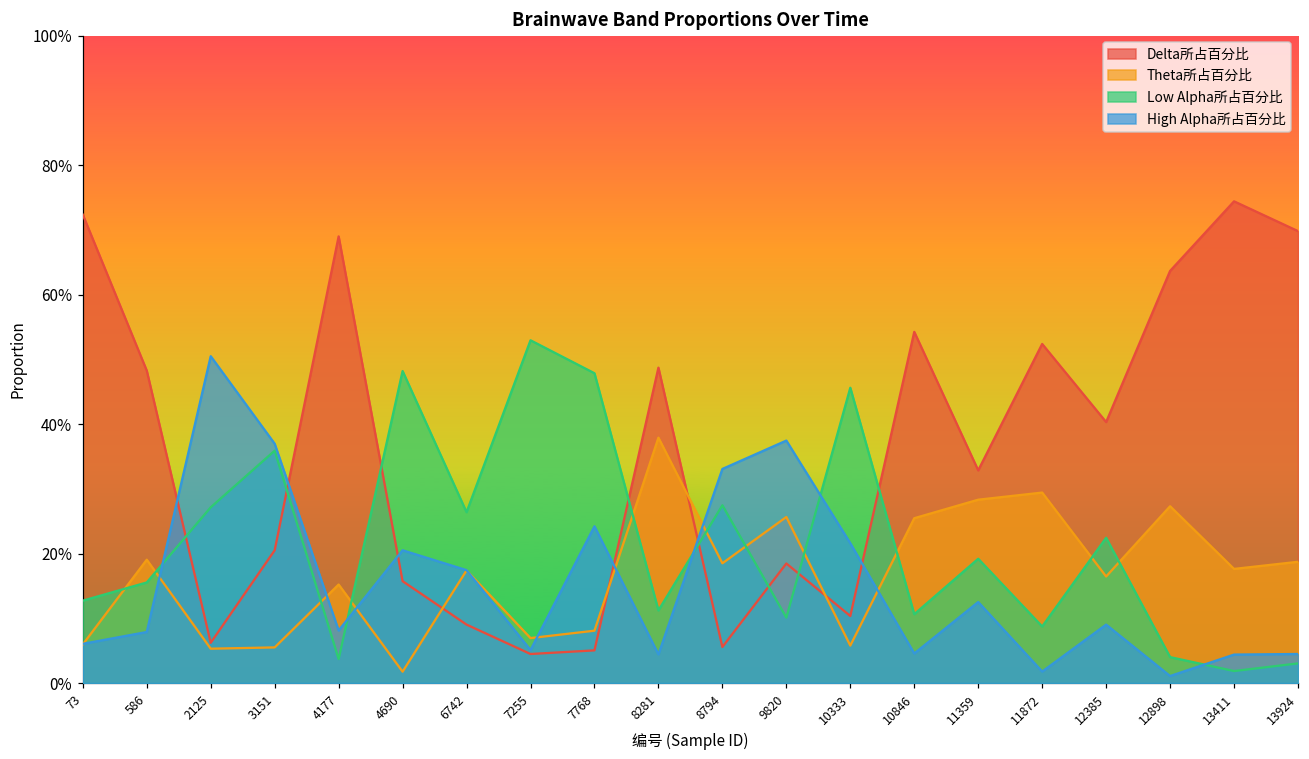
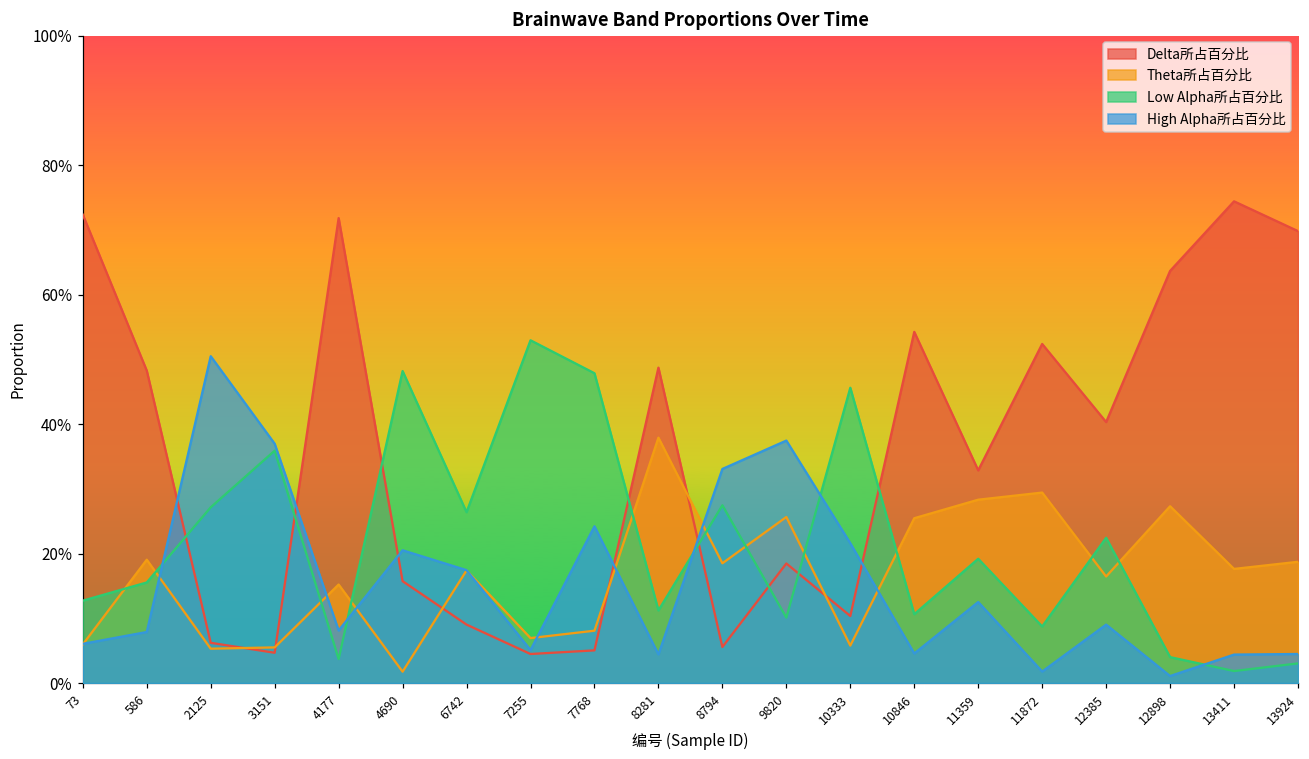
Delta所占百分比, 3151: 21% -> 5%
Delta所占百分比, 4177: 69% -> 72%
